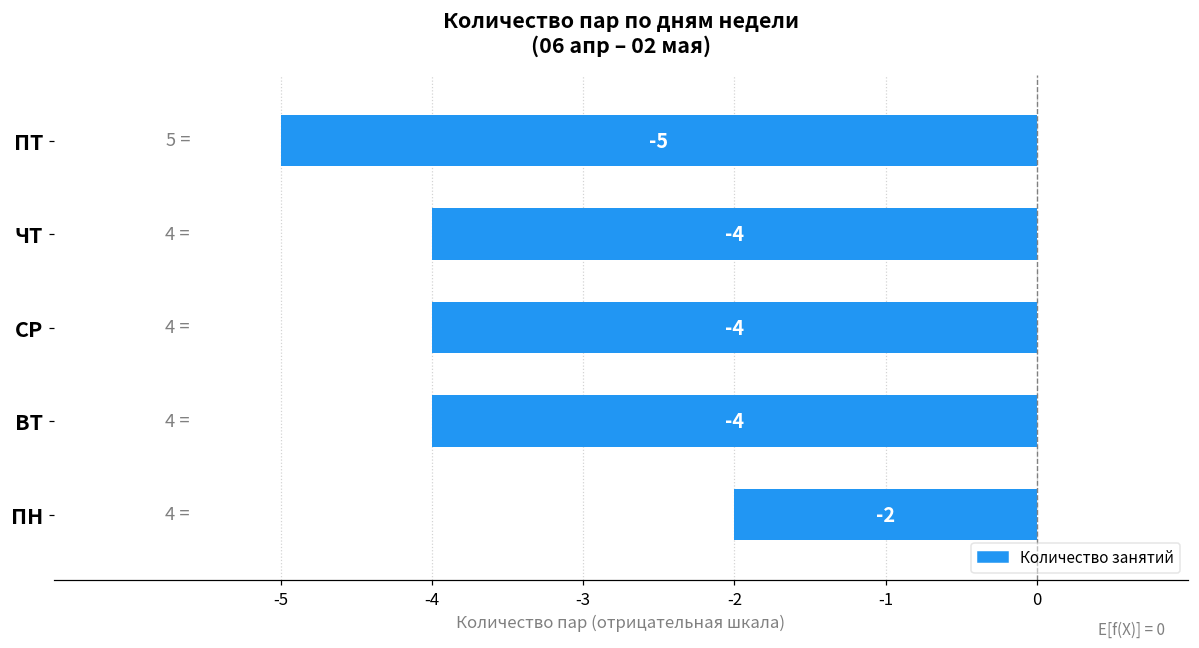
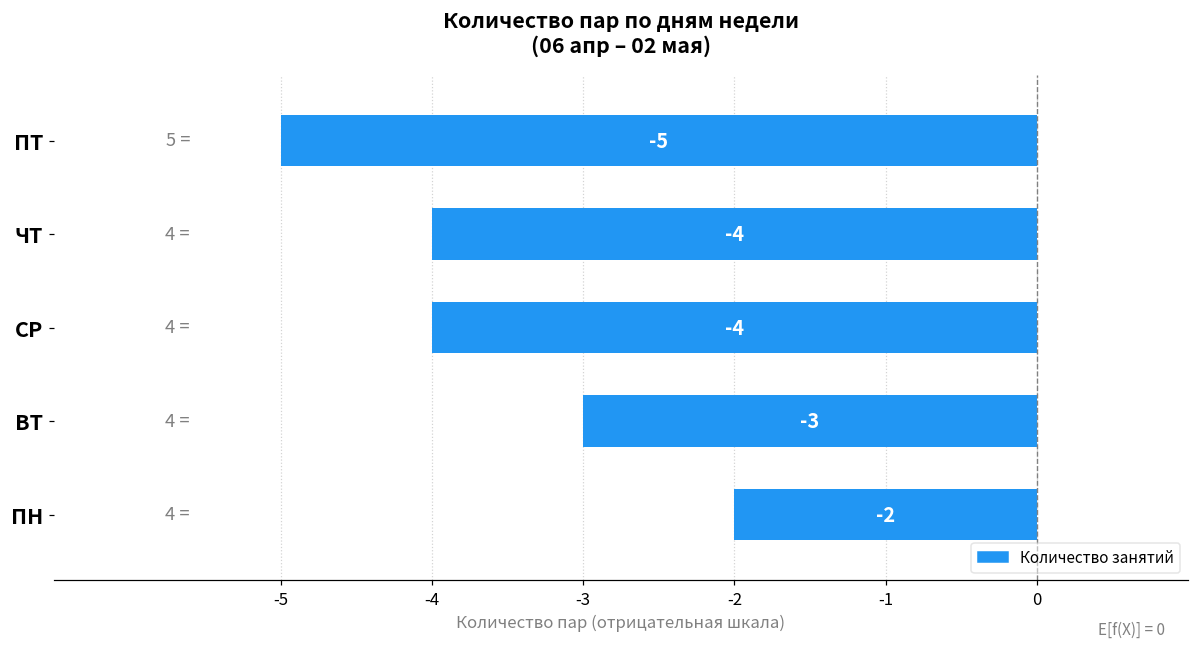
ВТ: -4 -> -3
